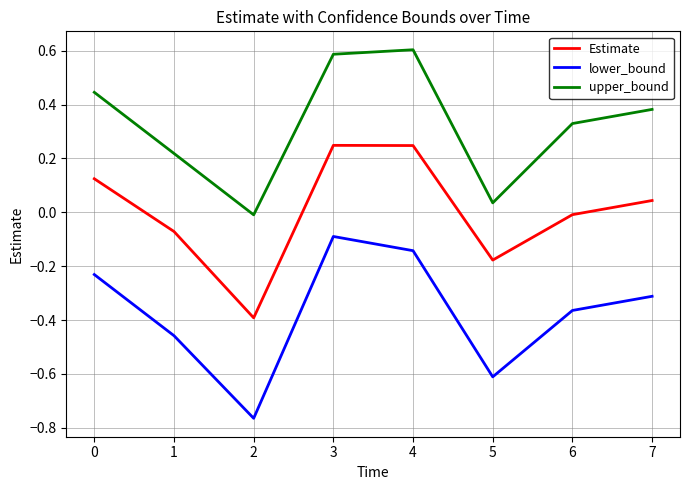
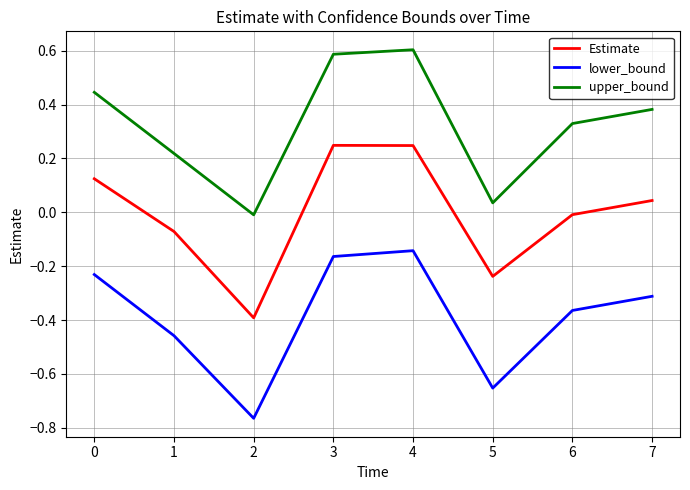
lower_bound, 3: -0.09 -> -0.16
Estimate, 5: -0.18 -> -0.24
lower_bound, 5: -0.61 -> -0.65
